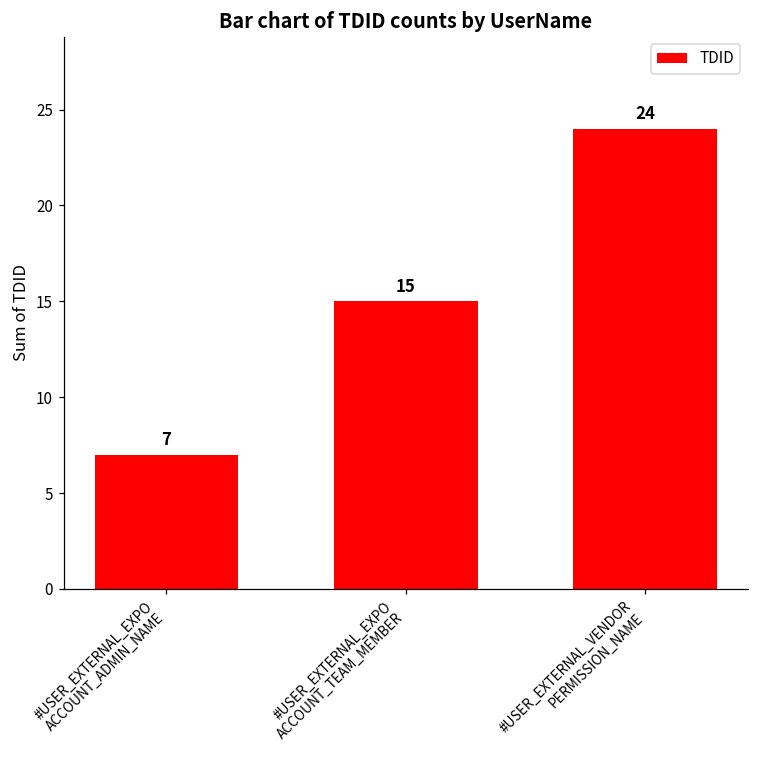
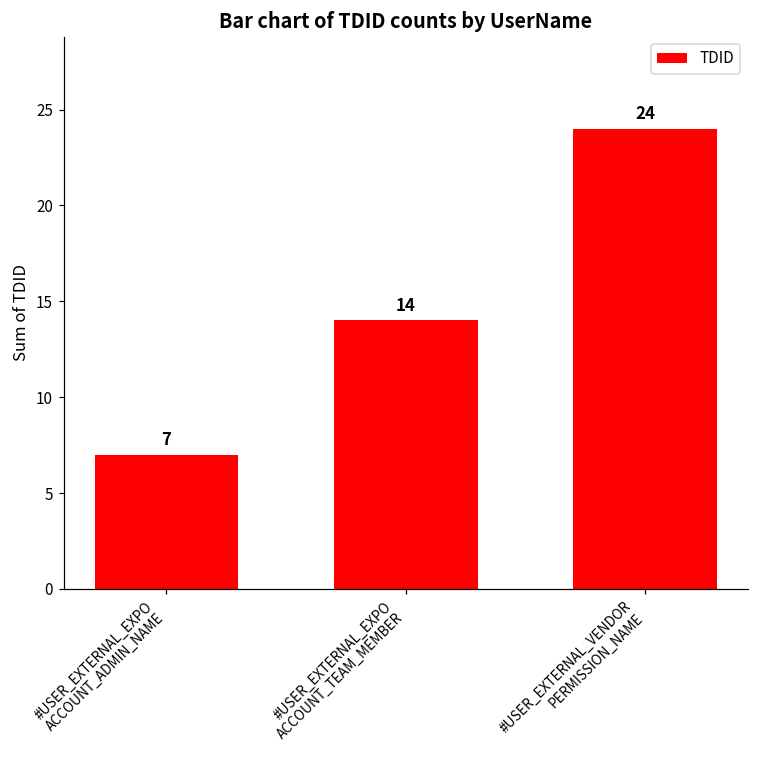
#USER_EXTERNAL_EXPO ACCOUNT_TEAM_MEMBER: 15 -> 14
